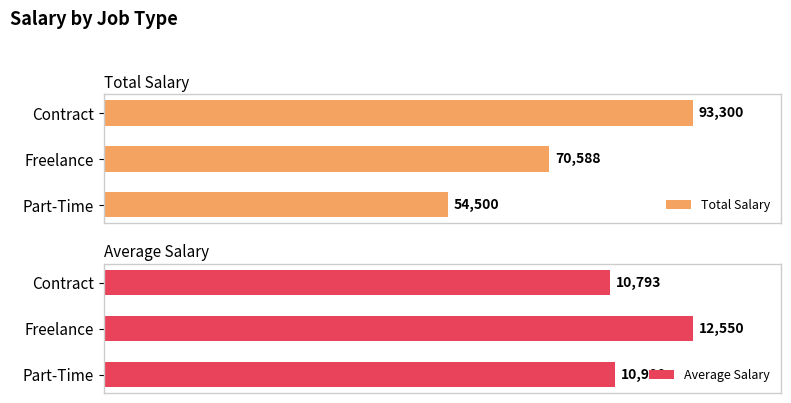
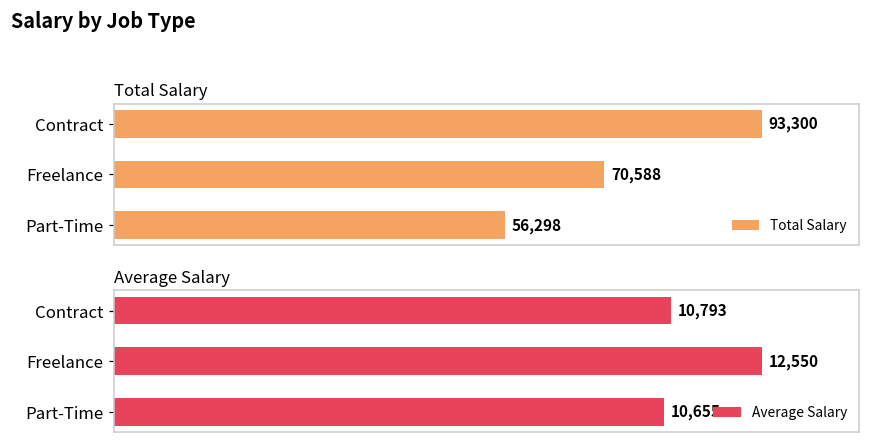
Total Salary, Part-Time: 54,500 -> 56,298
Average Salary, Part-Time: 10,900 -> 10,655
